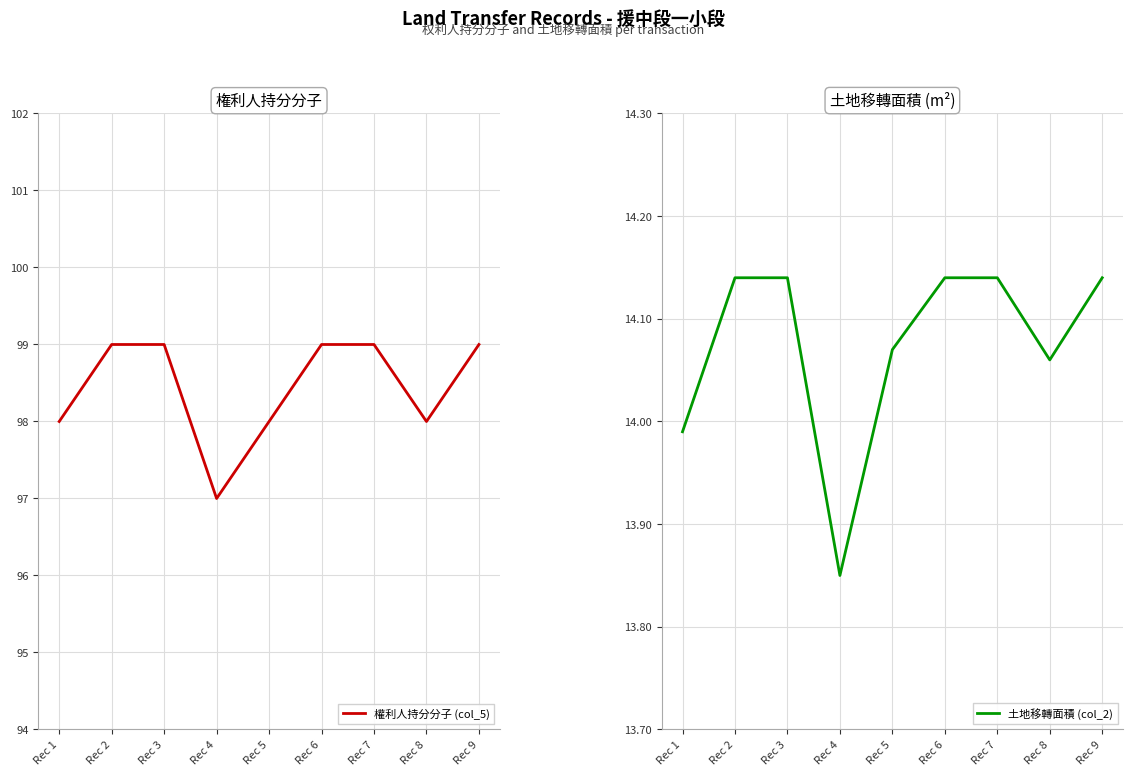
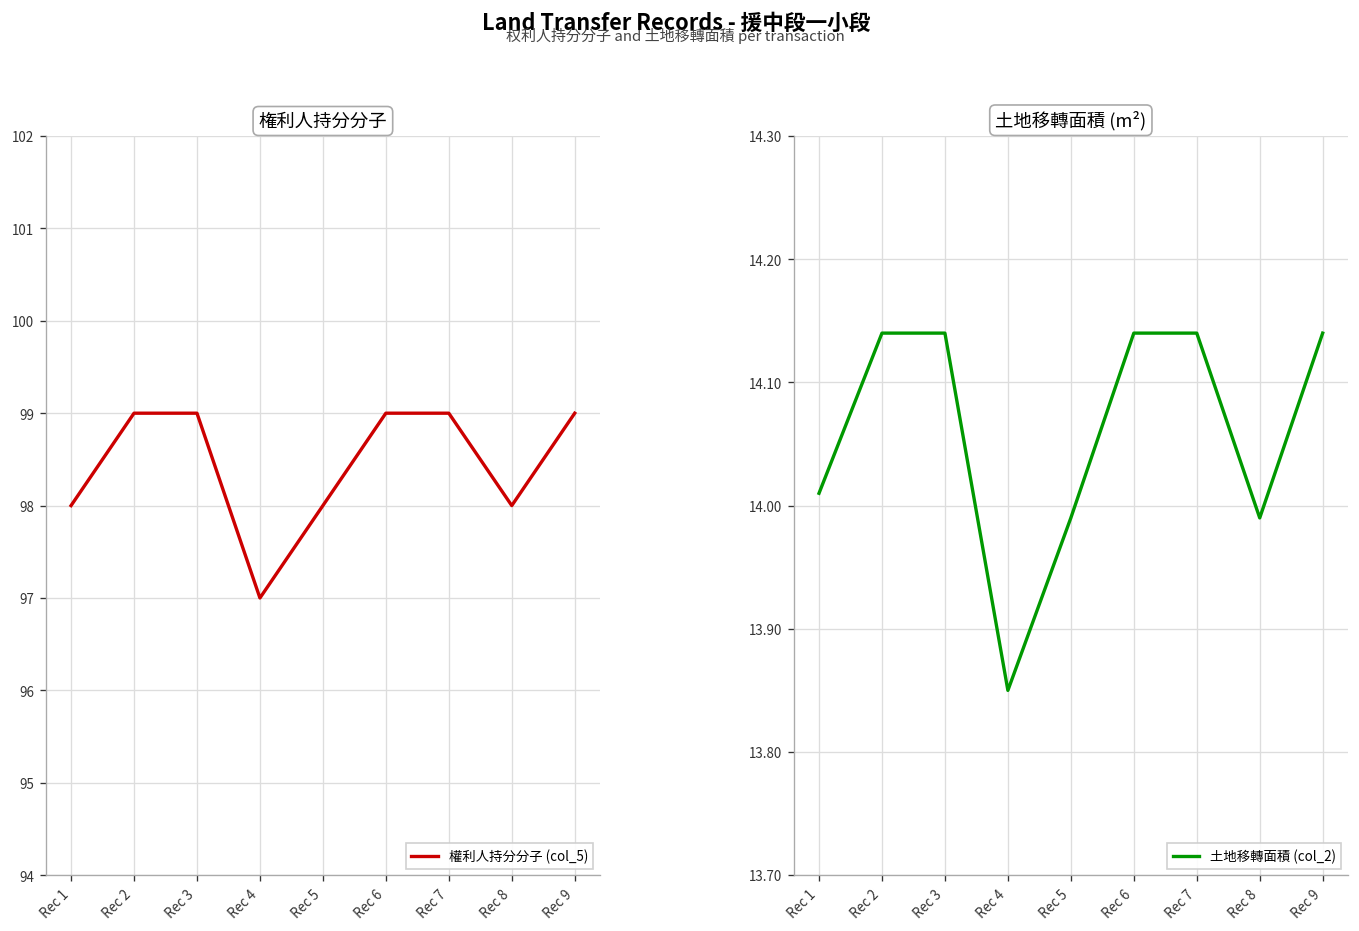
土地移轉面積 (m²), Rec 1: 13.99 -> 14.01
土地移轉面積 (m²), Rec 5: 14.07 -> 13.99
土地移轉面積 (m²), Rec 8: 14.06 -> 13.99
